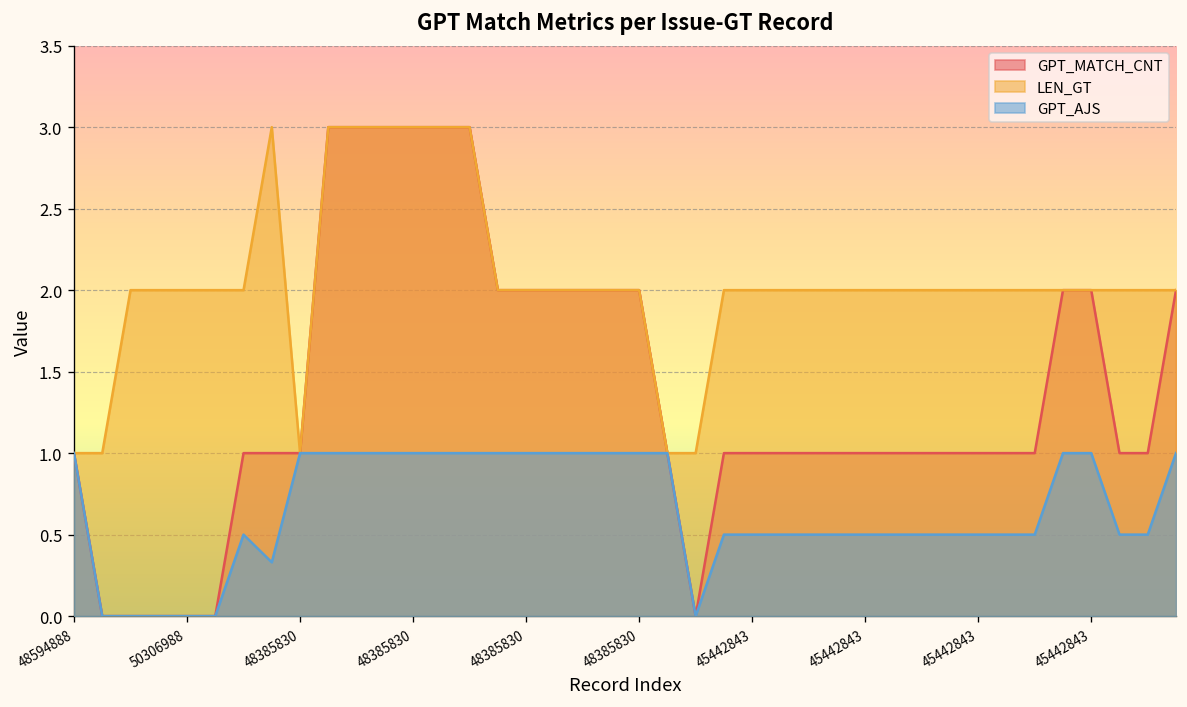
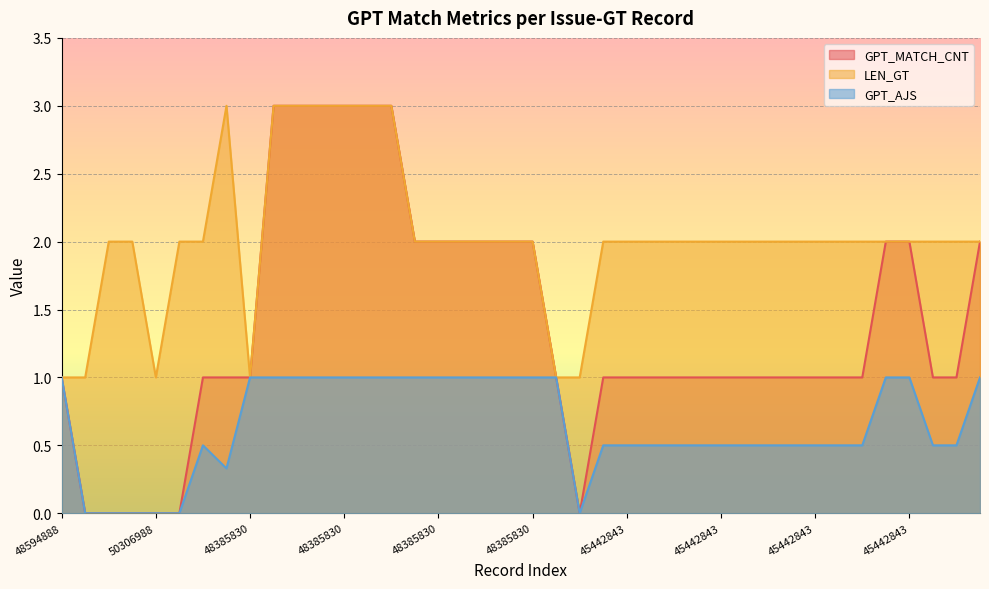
LEN_GT, 50306988: 2 -> 1
